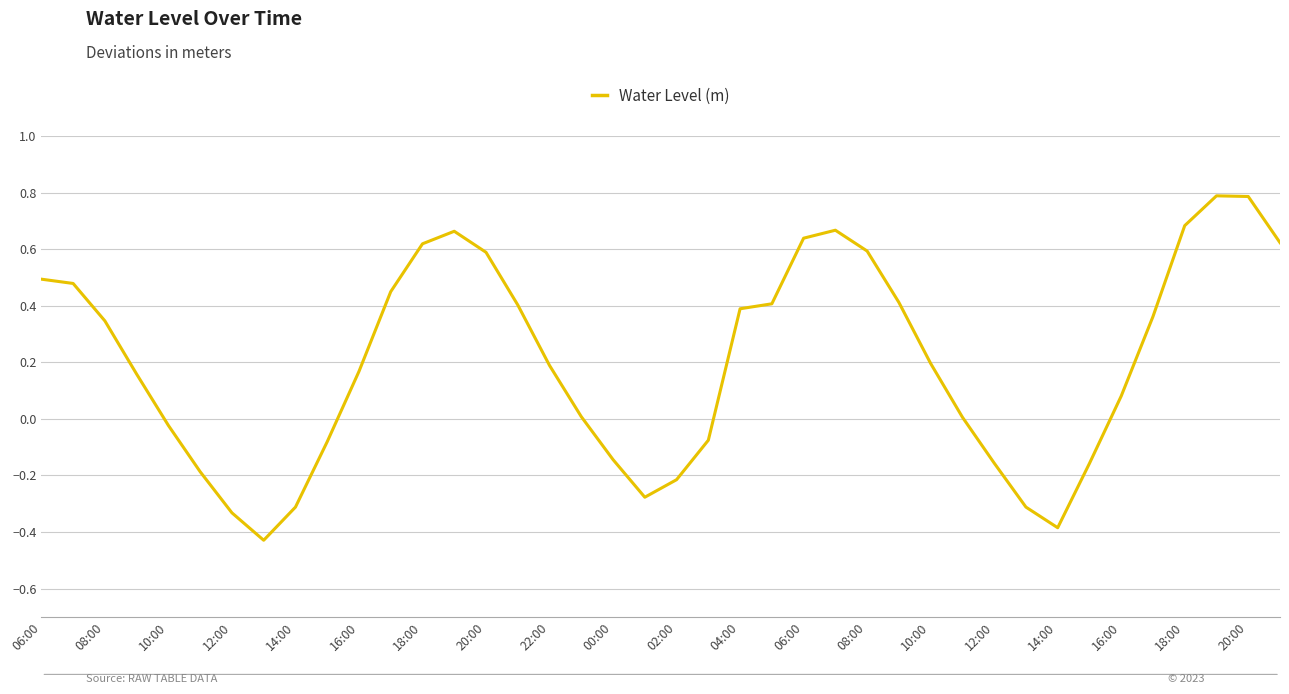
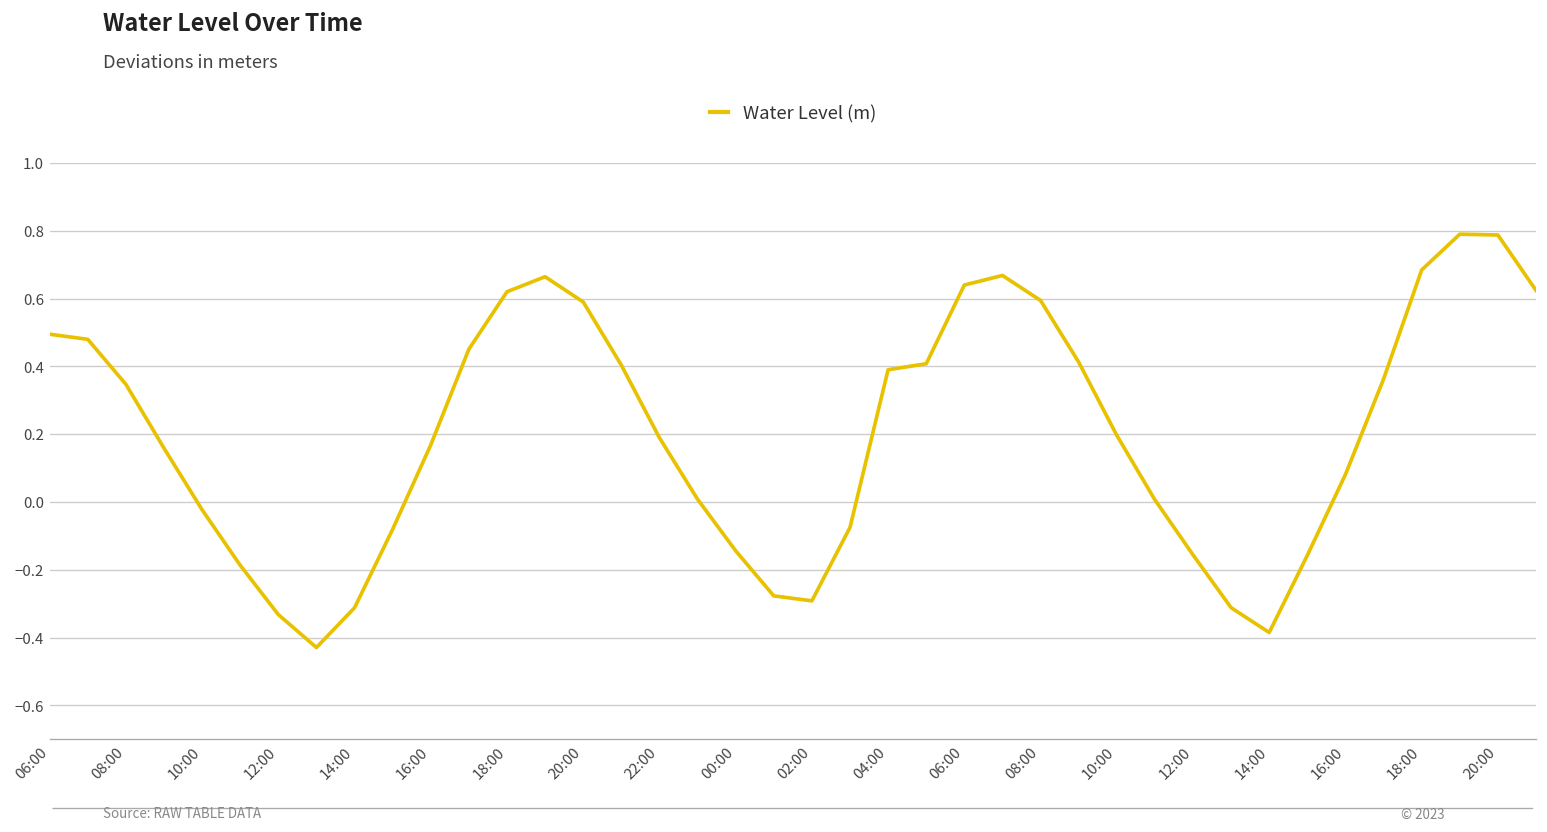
02:00: -0.21 -> -0.29
